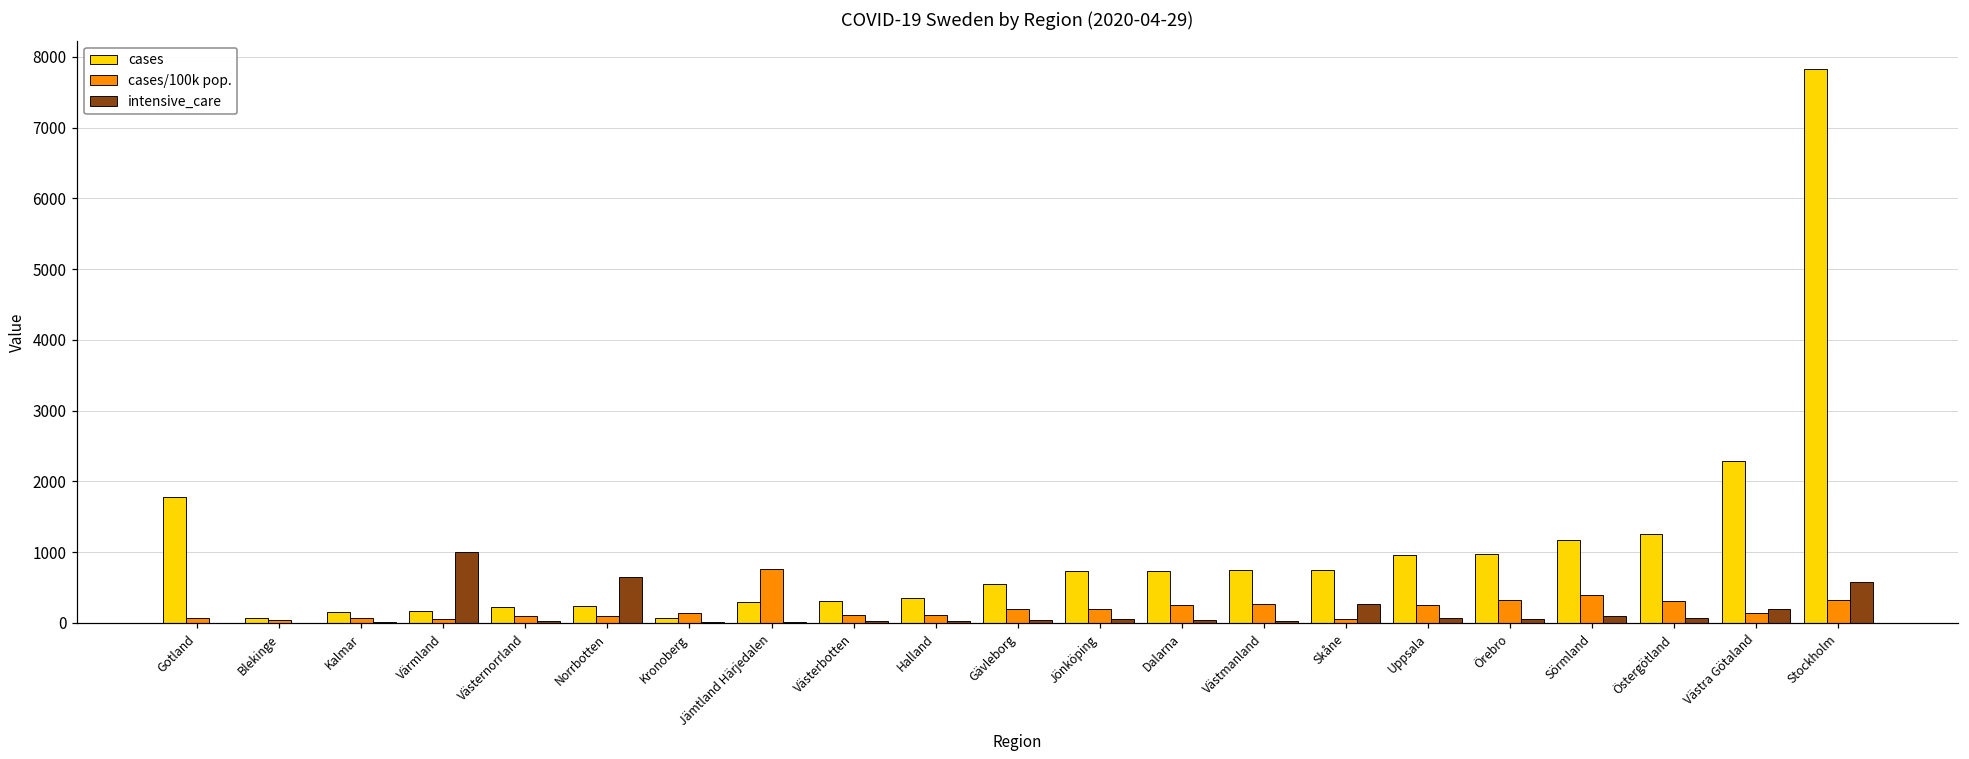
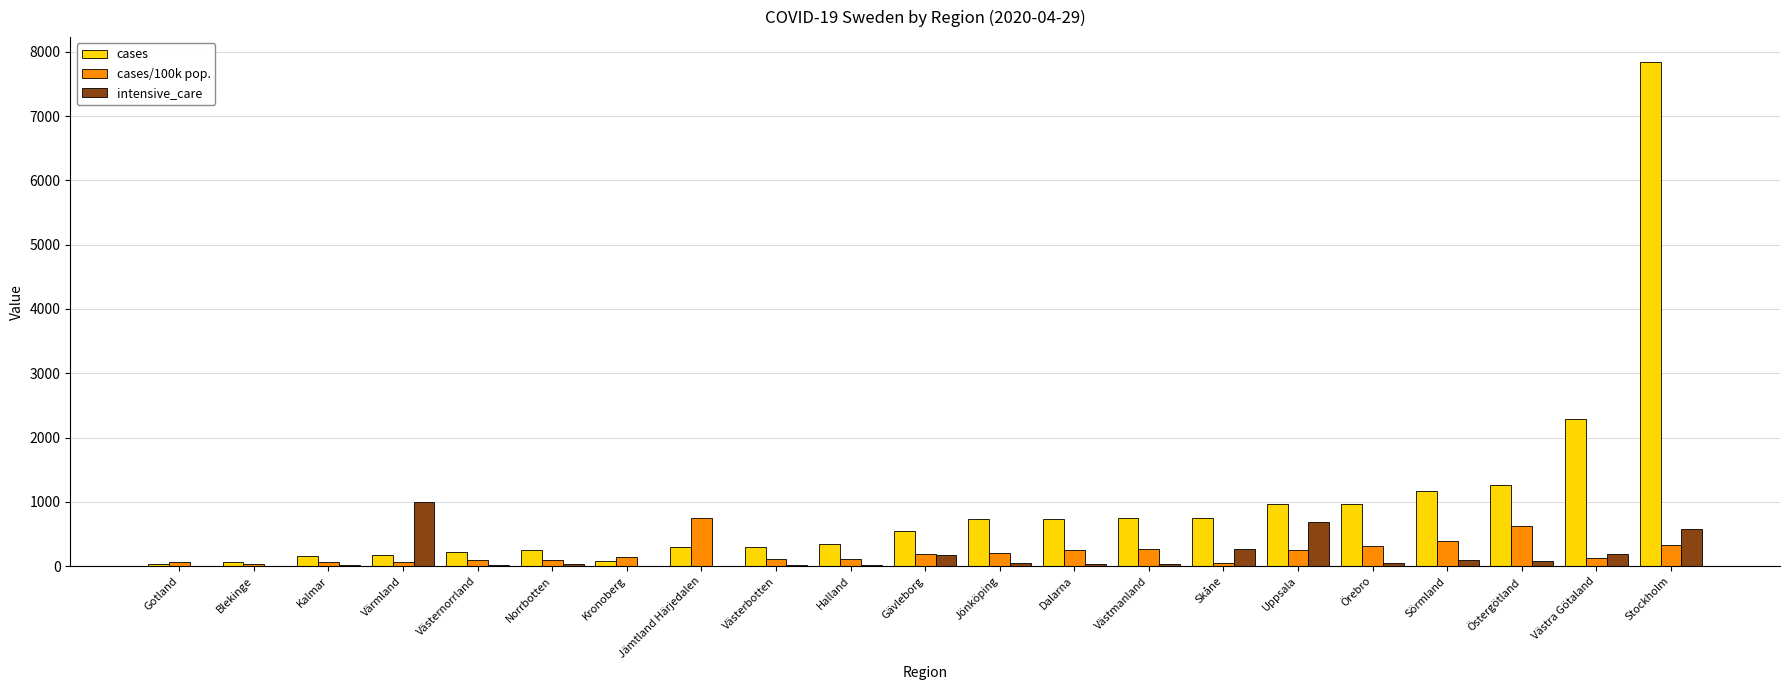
cases, Gotland: 1800 -> 0
intensive_care, Norrbotten: 600 -> 0
intensive_care, Gävleborg: 0 -> 200
intensive_care, Uppsala: 100 -> 700
cases/100k pop., Östergötland: 300 -> 600
